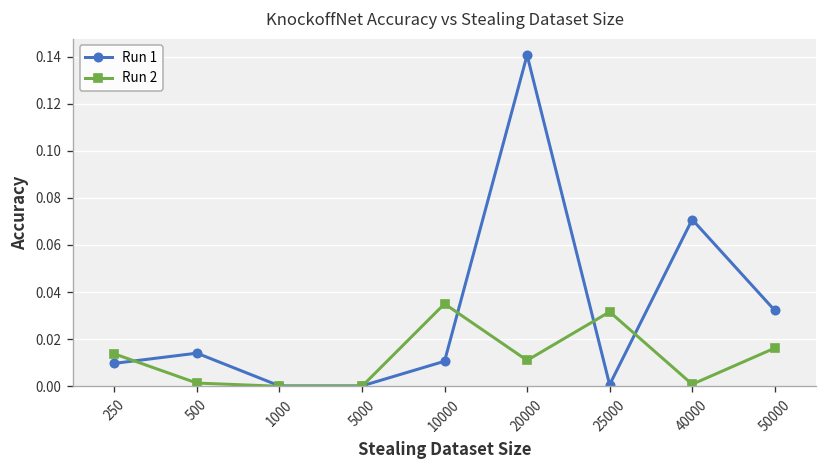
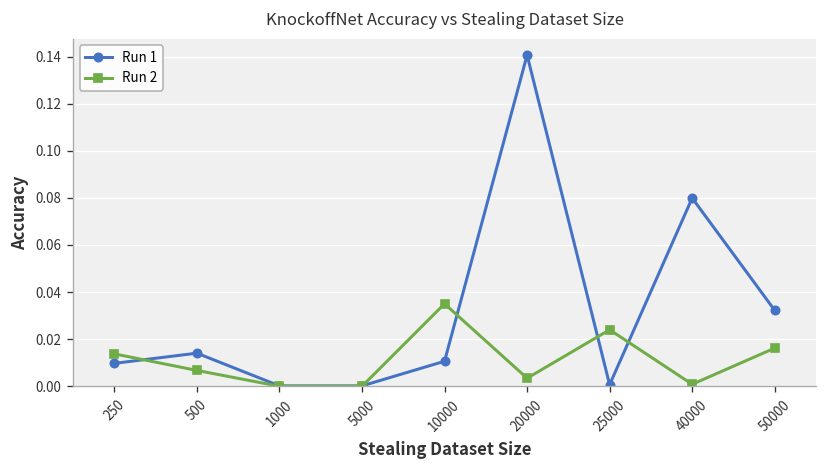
Run 2, 500: 0.001 -> 0.007
Run 2, 20000: 0.011 -> 0.003
Run 2, 25000: 0.032 -> 0.024
Run 1, 40000: 0.071 -> 0.080
